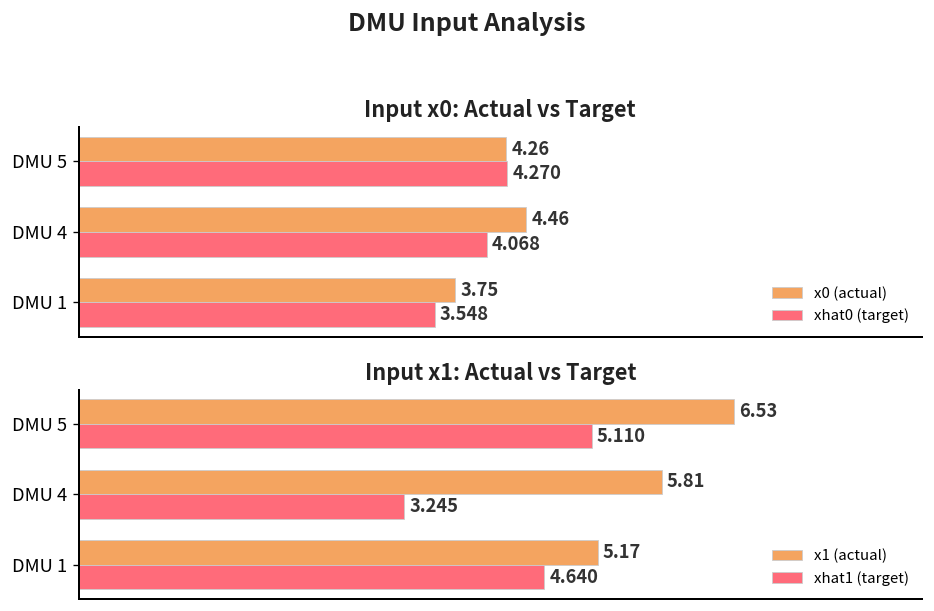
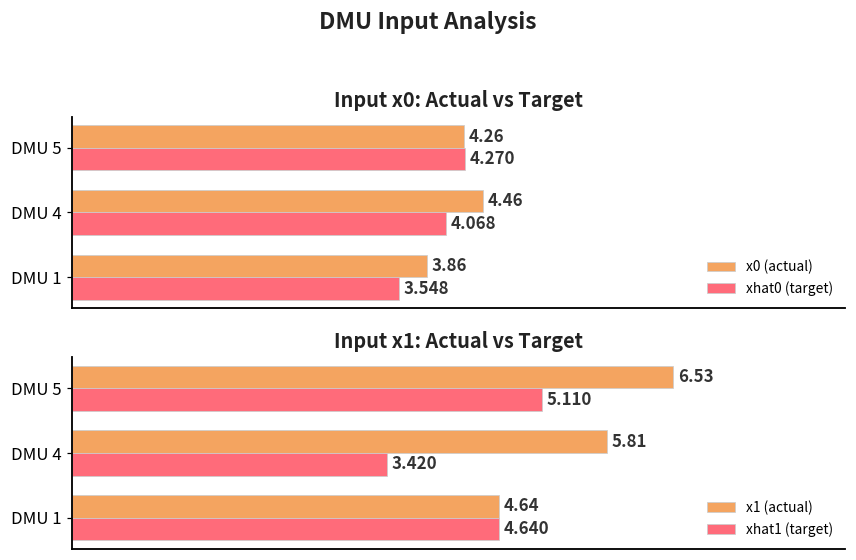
Input x0: Actual vs Target, x0 (actual), DMU 1: 3.75 -> 3.86
Input x1: Actual vs Target, xhat1 (target), DMU 4: 3.245 -> 3.420
Input x1: Actual vs Target, x1 (actual), DMU 1: 5.17 -> 4.64
